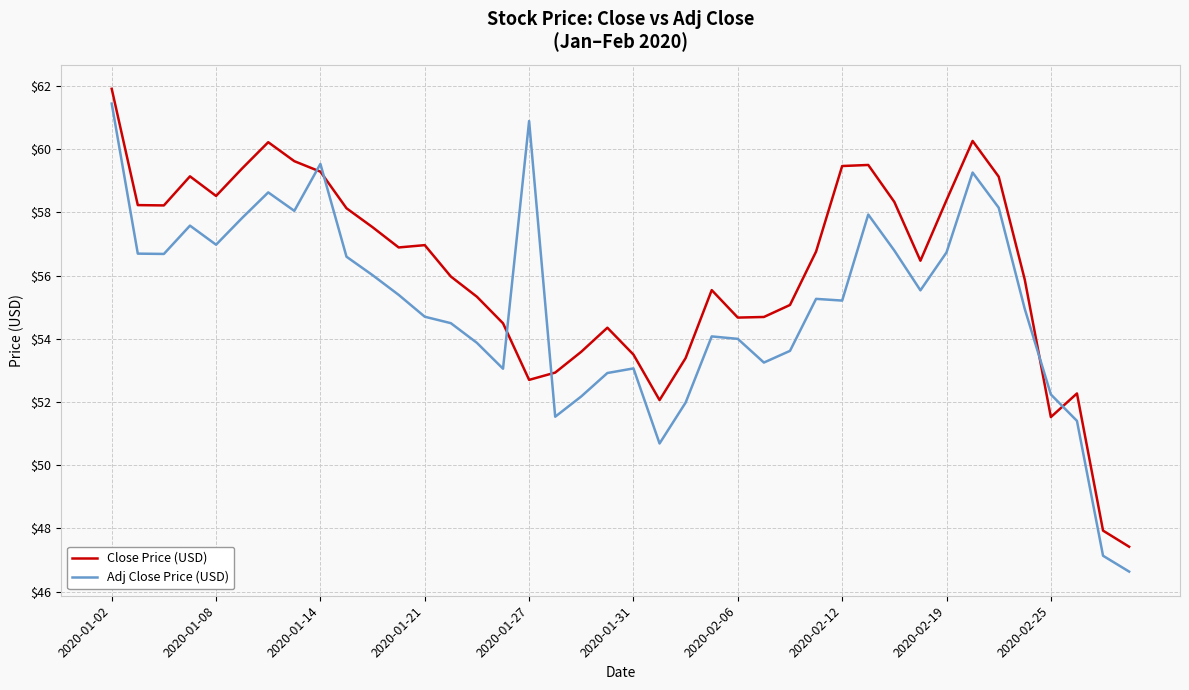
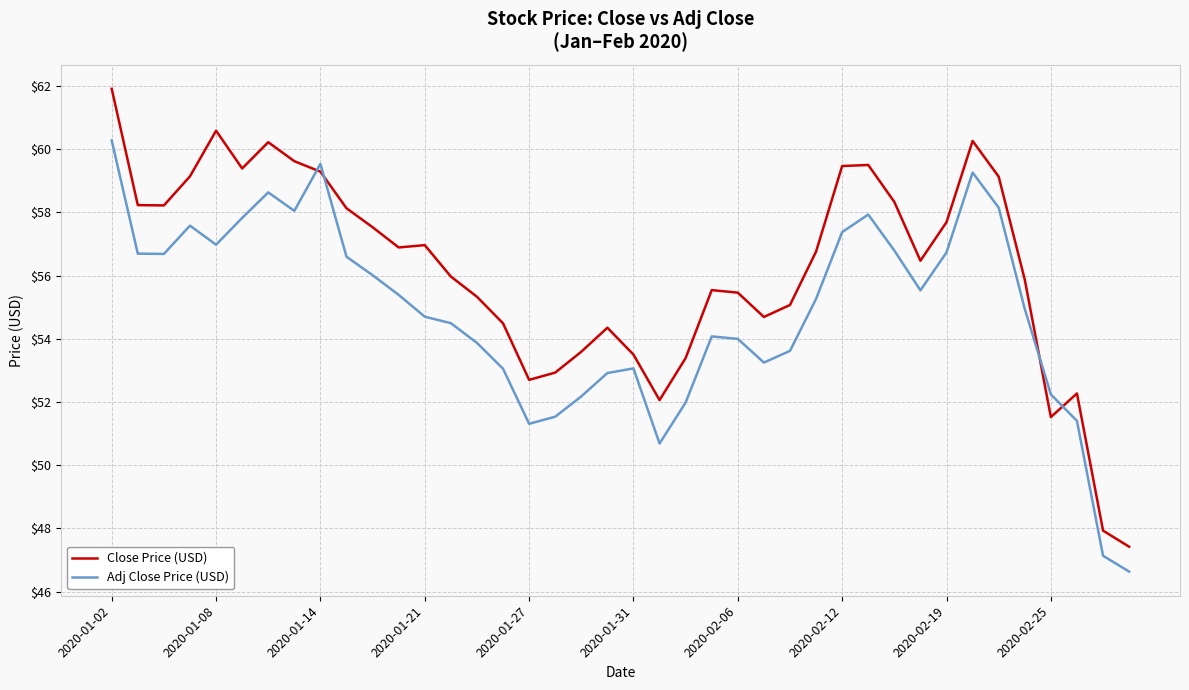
Adj Close Price (USD), 2020-01-02: $61.4 -> $60.3
Close Price (USD), 2020-01-08: $58.5 -> $60.6
Adj Close Price (USD), 2020-01-27: $60.9 -> $51.3
Close Price (USD), 2020-02-06: $54.7 -> $55.5
Adj Close Price (USD), 2020-02-12: $55.2 -> $57.4
Close Price (USD), 2020-02-19: $58.4 -> $57.7
